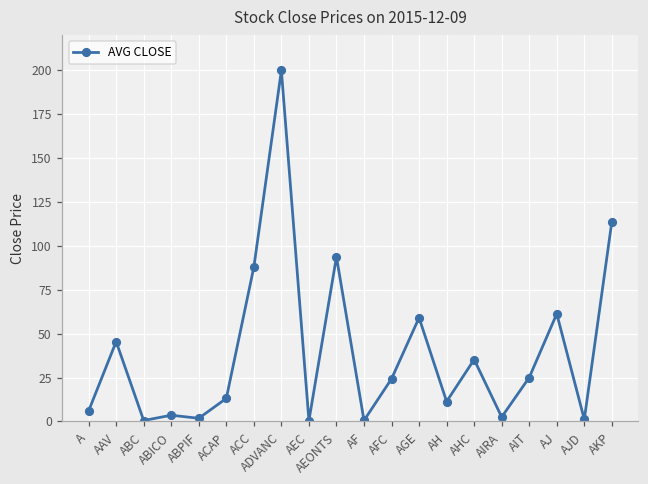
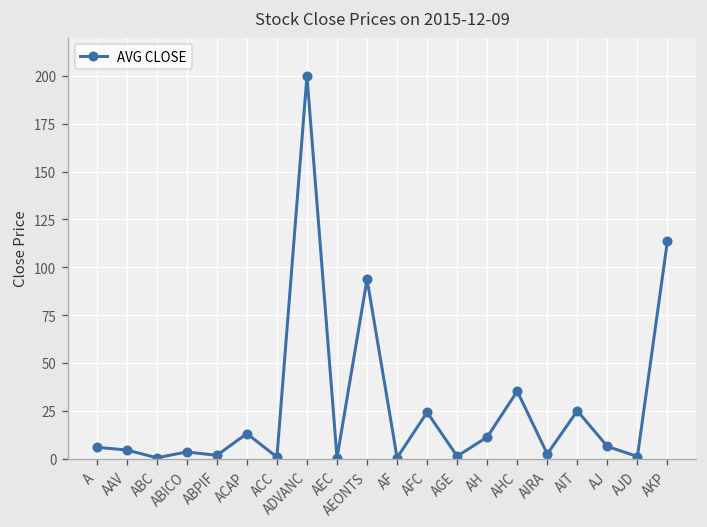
AAV: 45 -> 5
ACC: 88 -> 1
AGE: 59 -> 1
AJ: 61 -> 6
